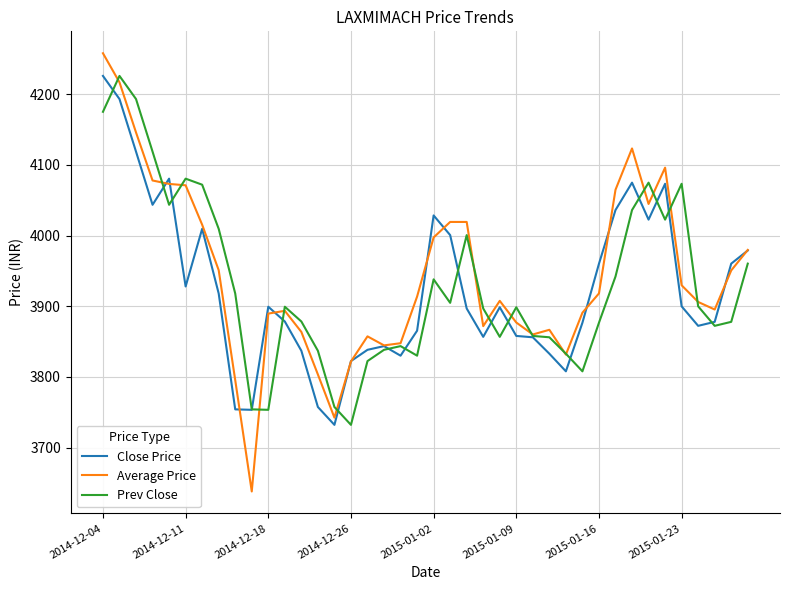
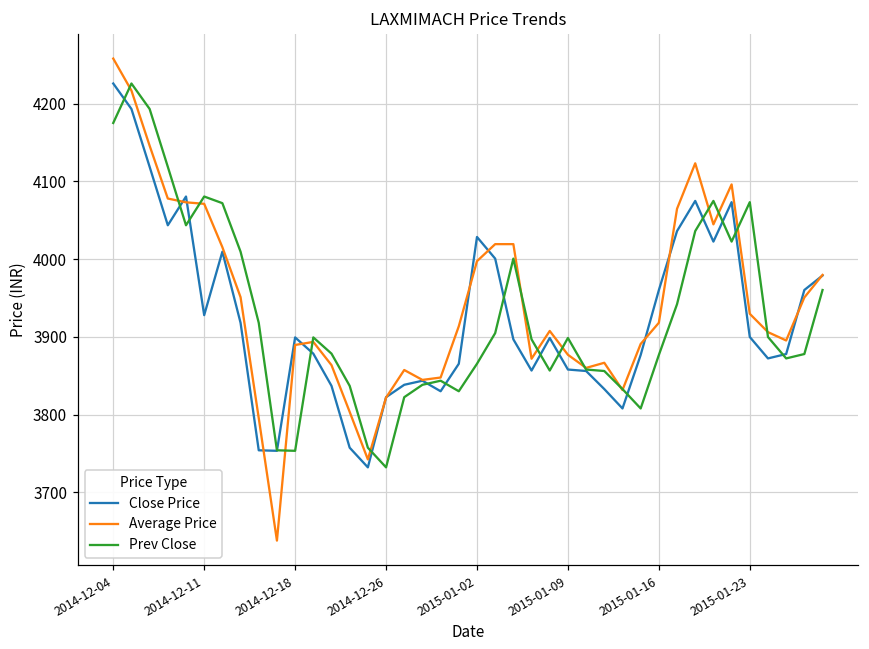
Prev Close, 2015-01-02: 3940 -> 3870
